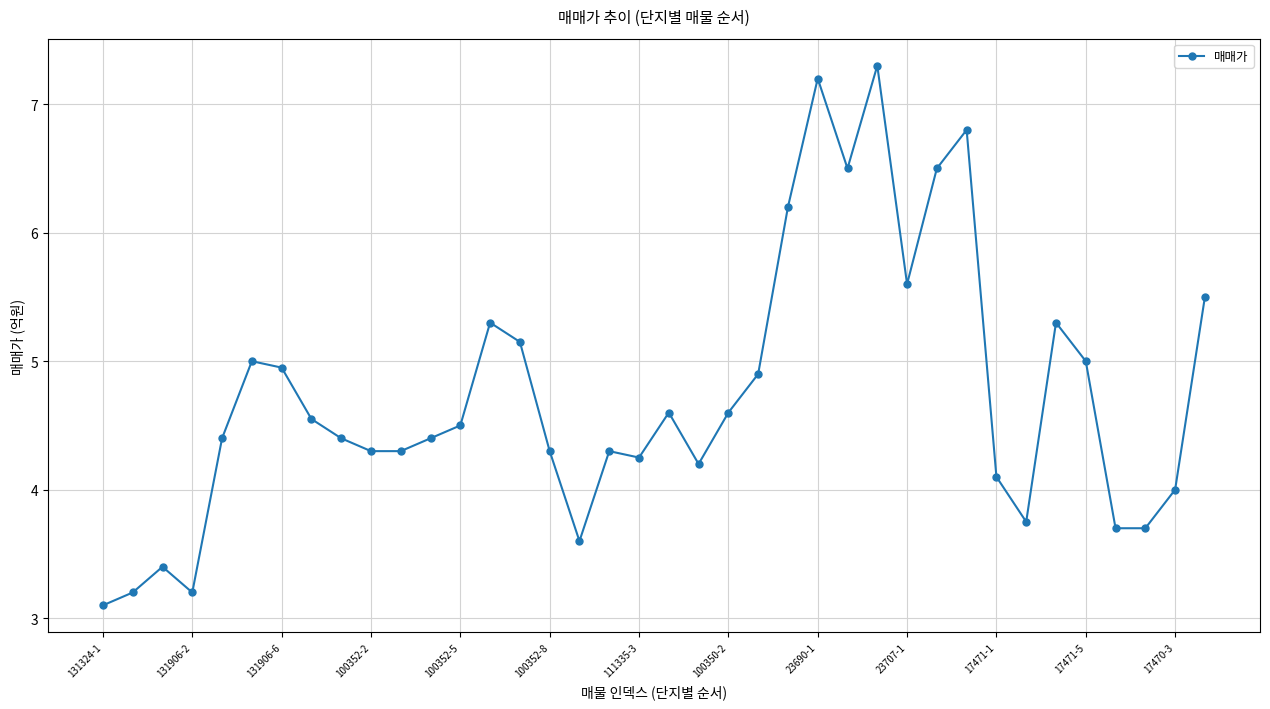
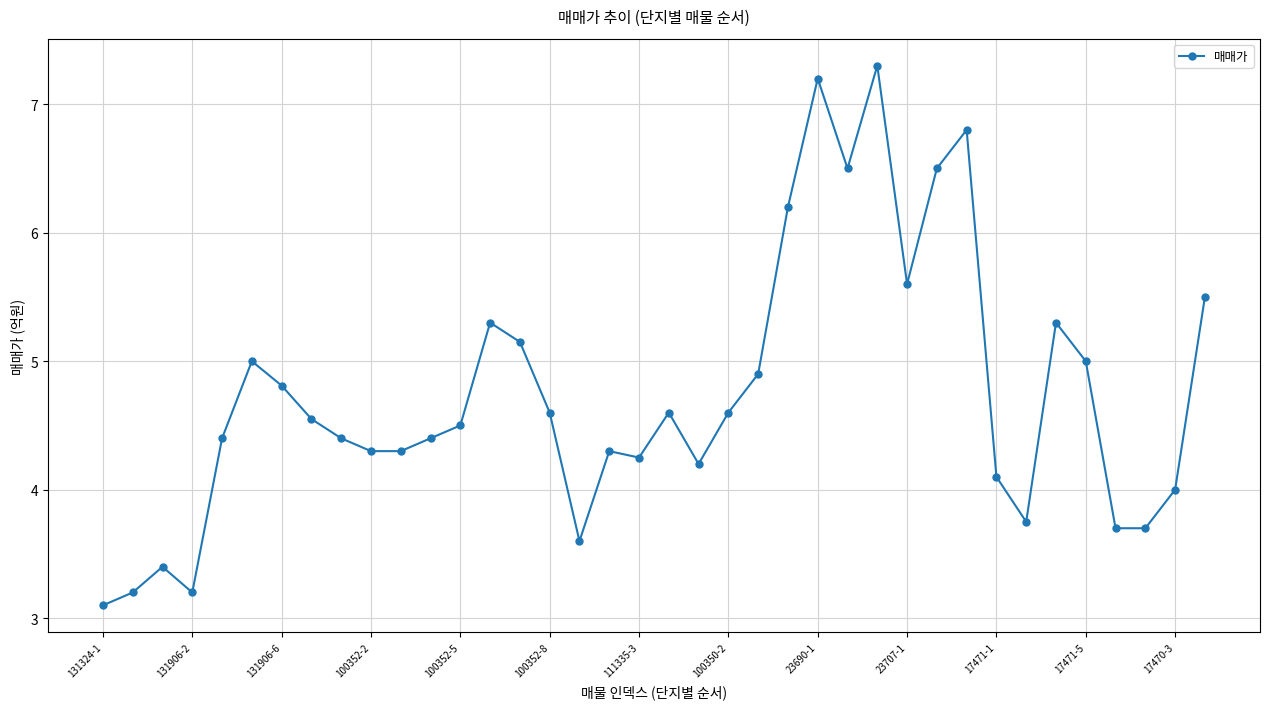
131906-6: 4.95 -> 4.81
100352-8: 4.3 -> 4.6
